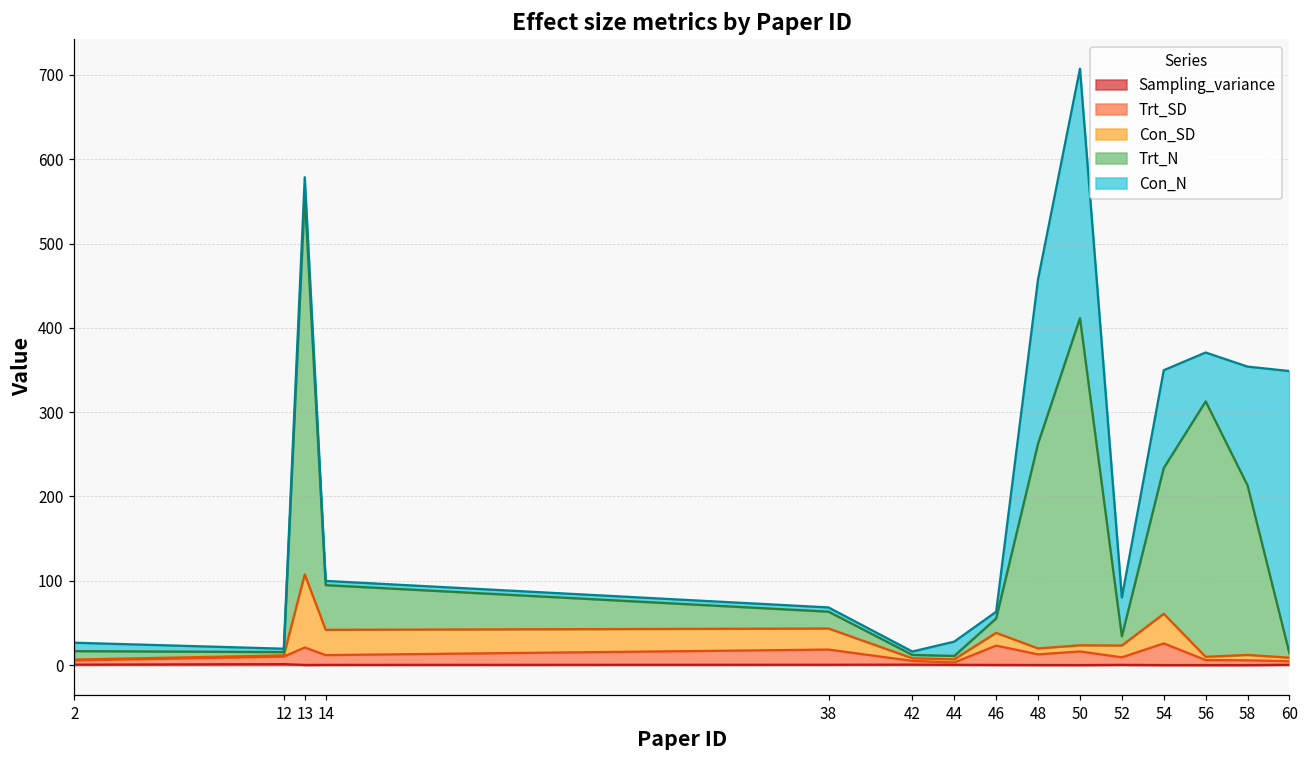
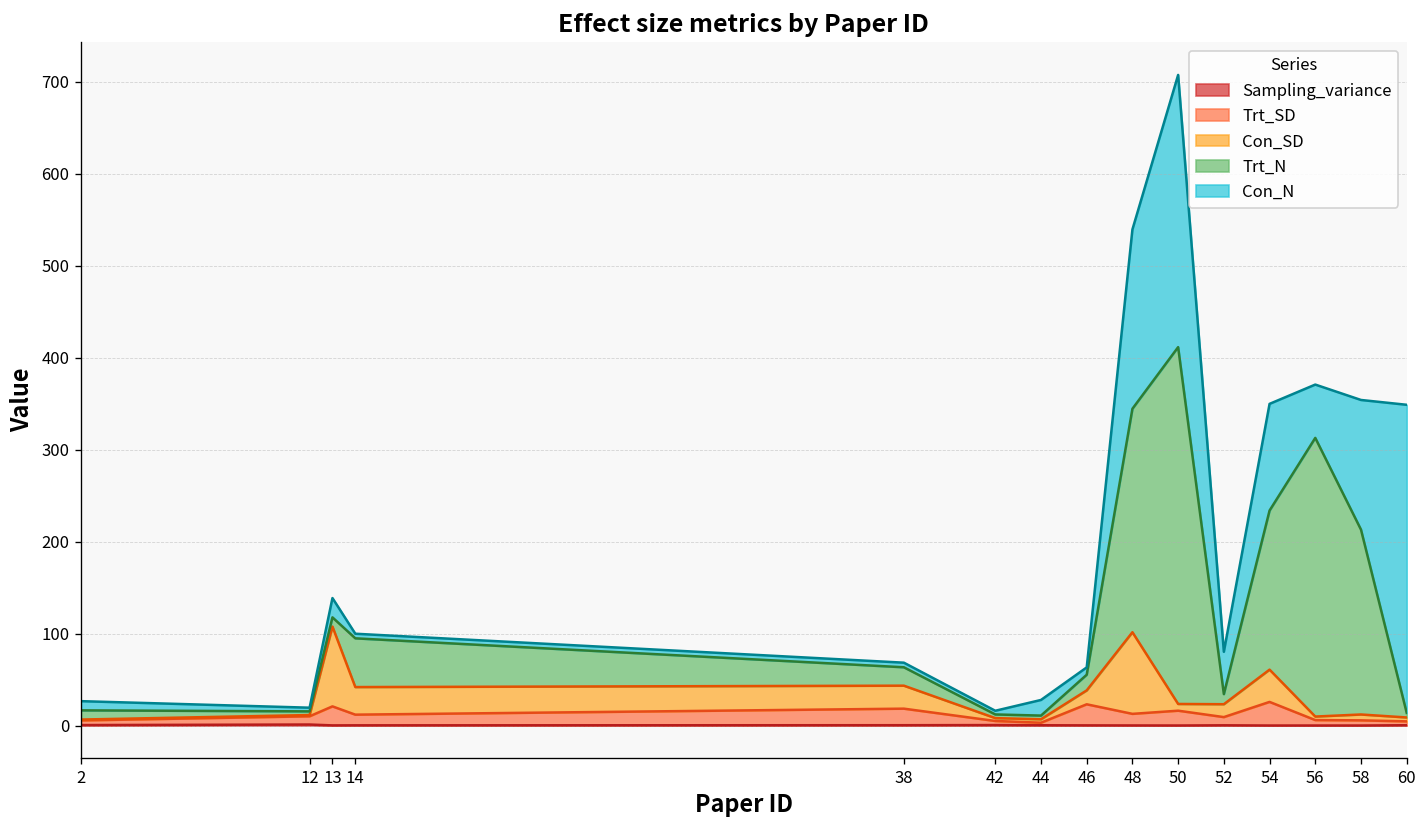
Trt_N, 13: 450 -> 10
Con_SD, 48: 10 -> 90
